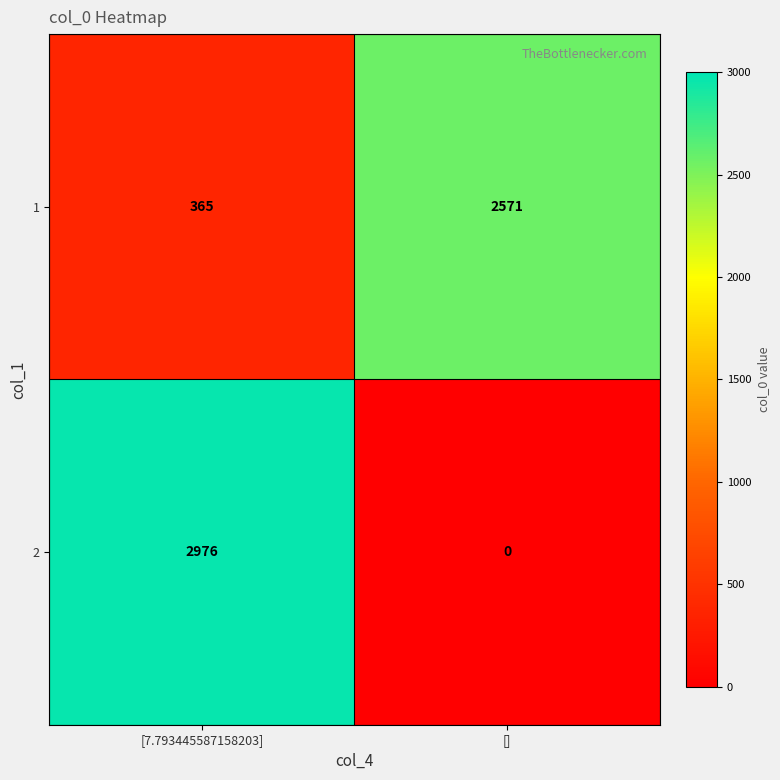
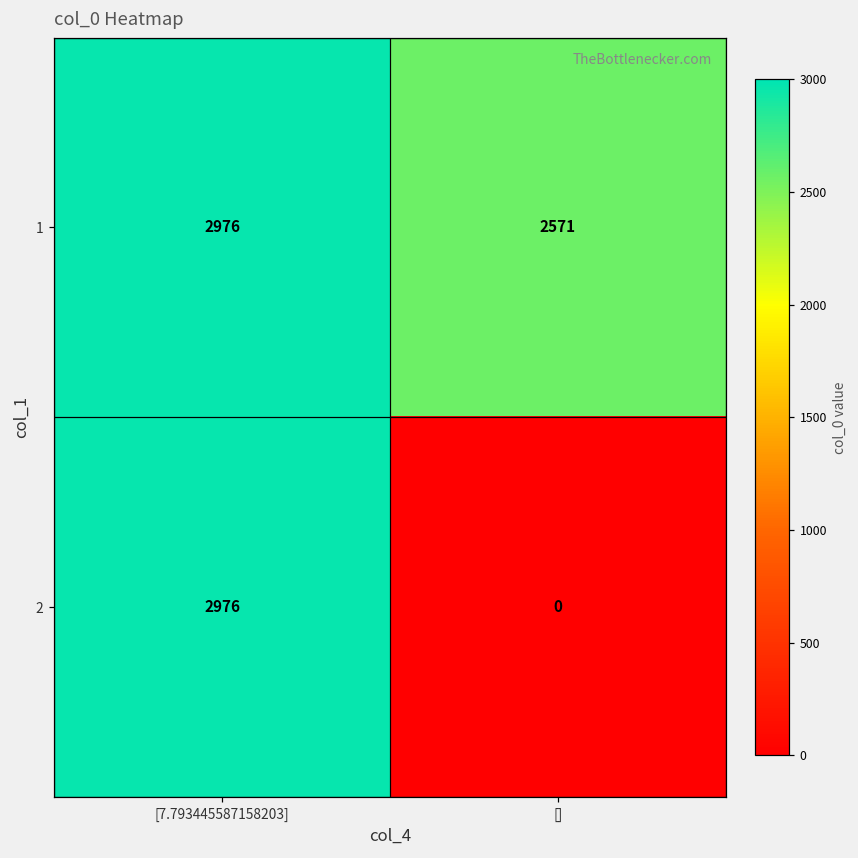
1, [7.793445587158203]: 365 -> 2976
